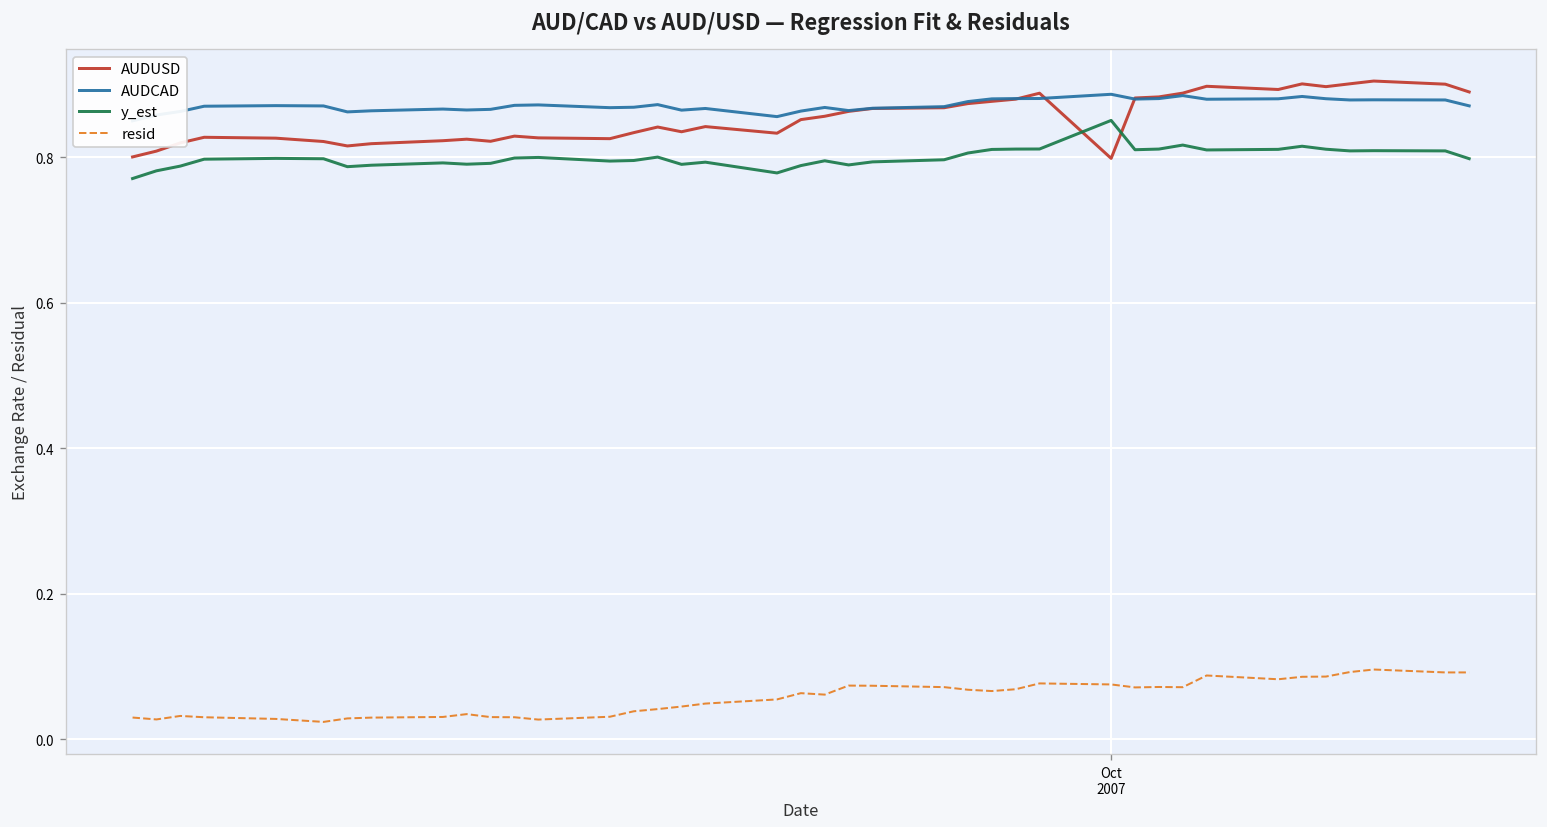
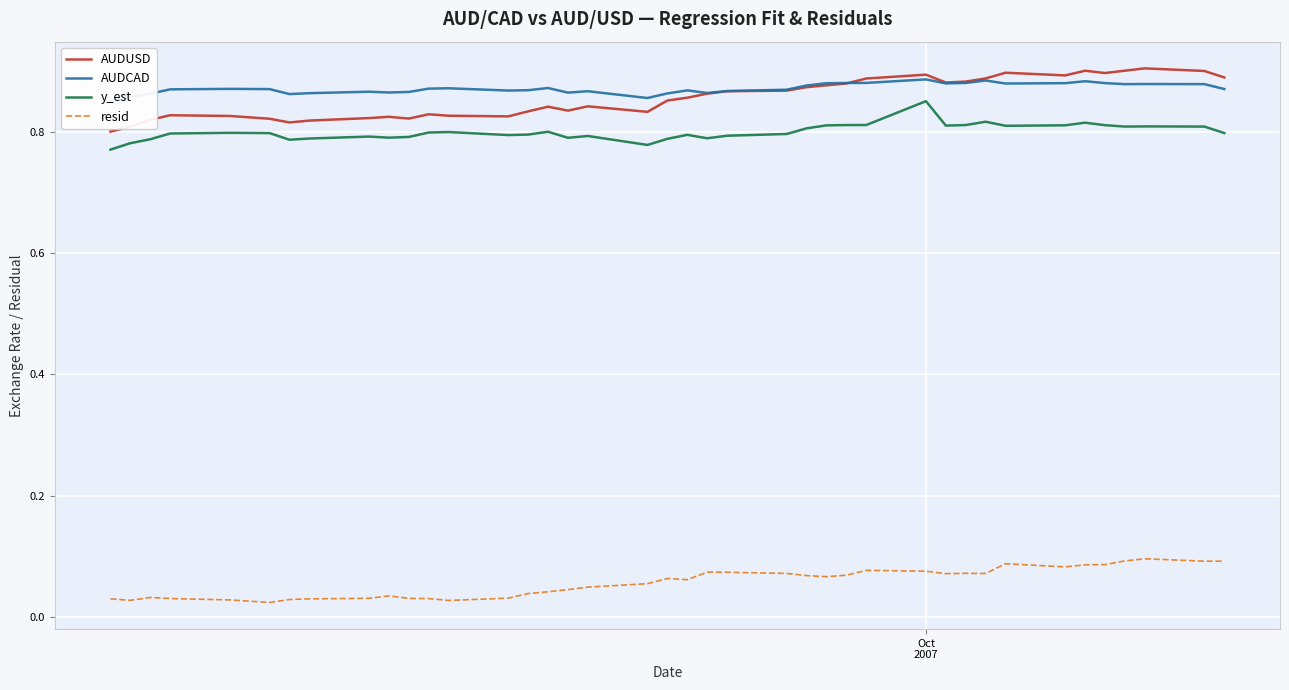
AUDUSD, Oct 2007: 0.80 -> 0.89
